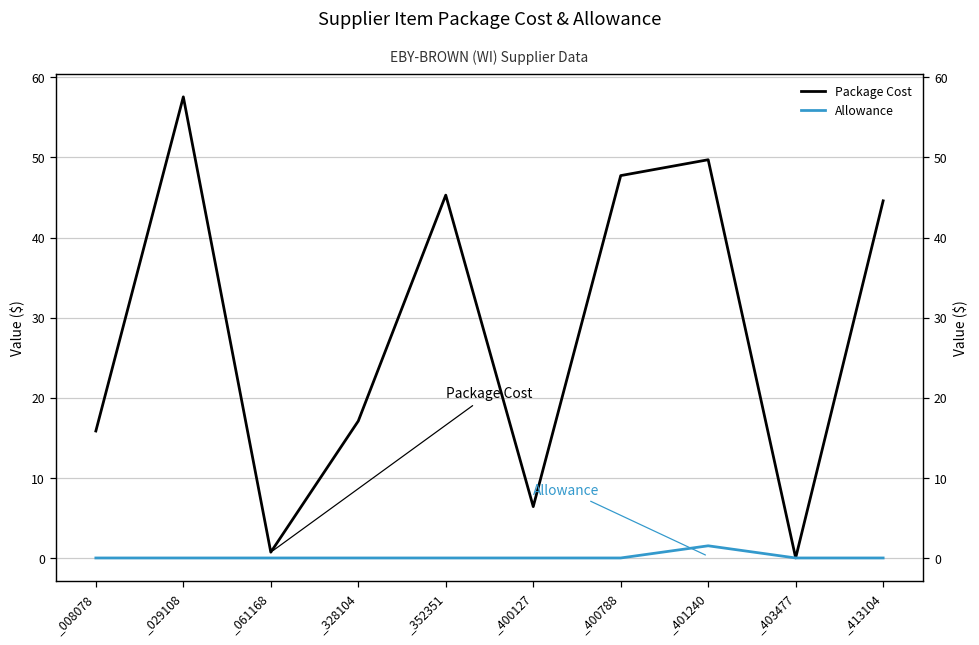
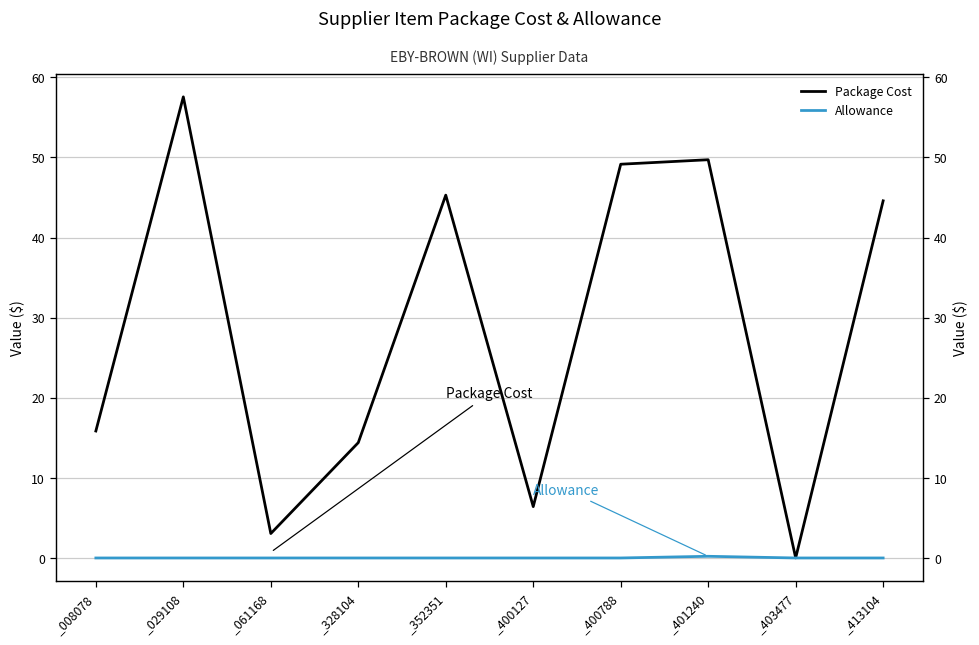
Package Cost, _061168: 1 -> 3
Package Cost, _328104: 17 -> 14
Package Cost, _400788: 48 -> 49
Allowance, _401240: 2 -> 0
